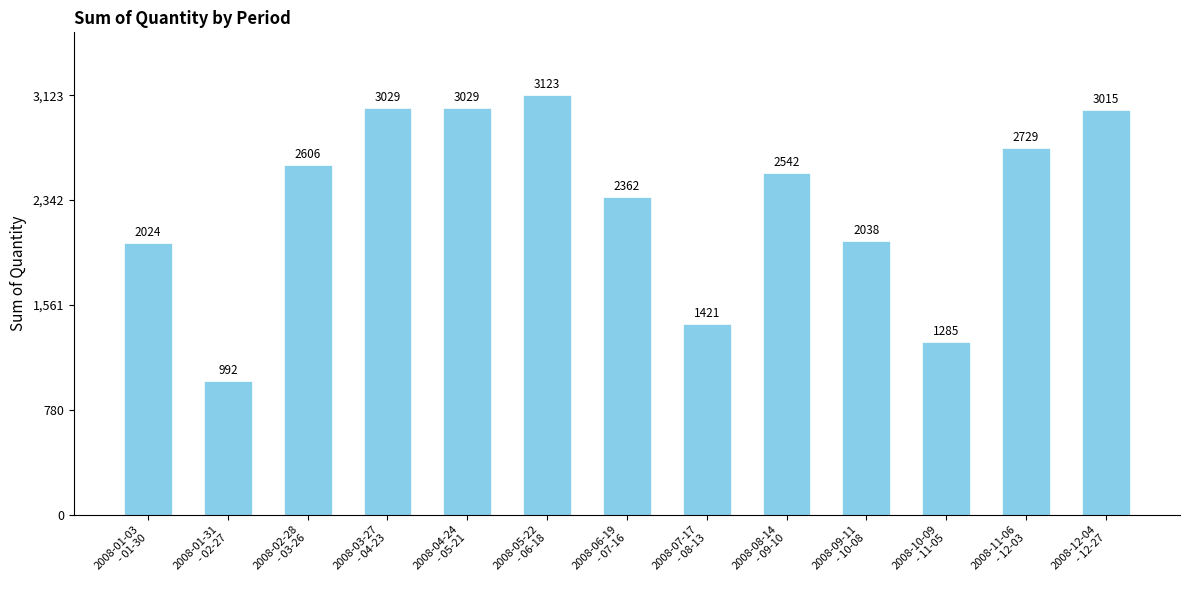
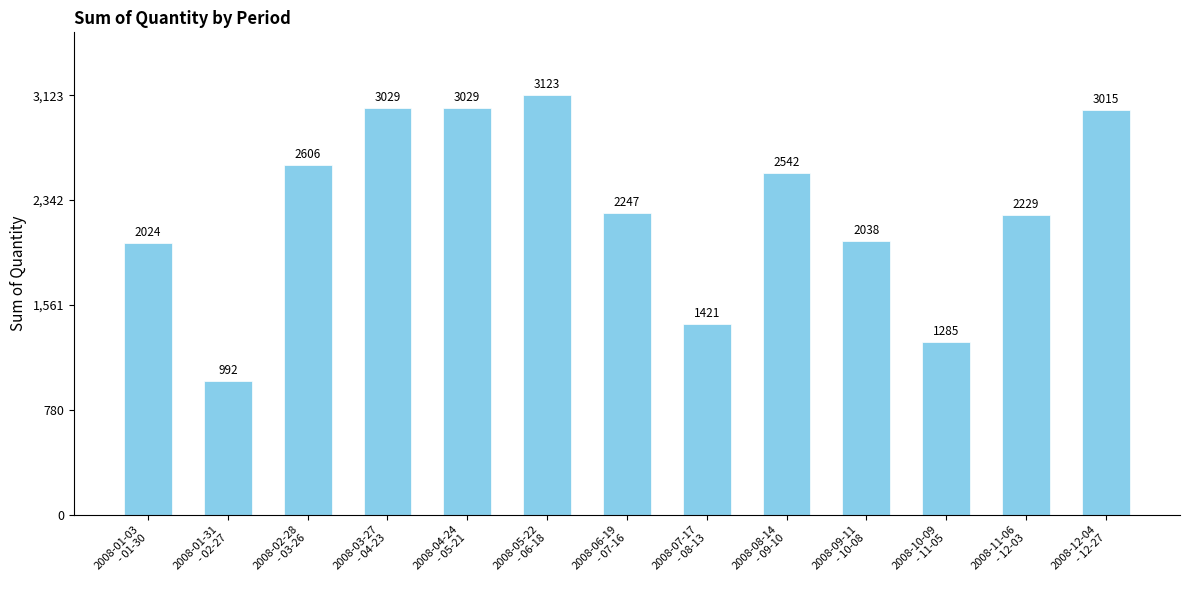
2008-06-19 - 07-16: 2362 -> 2247
2008-11-06 - 12-03: 2729 -> 2229
